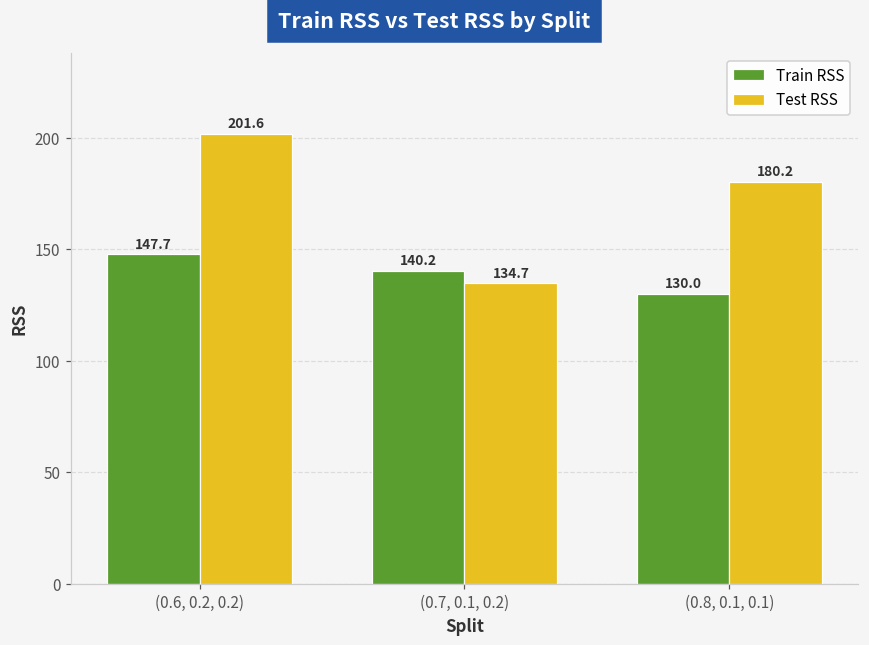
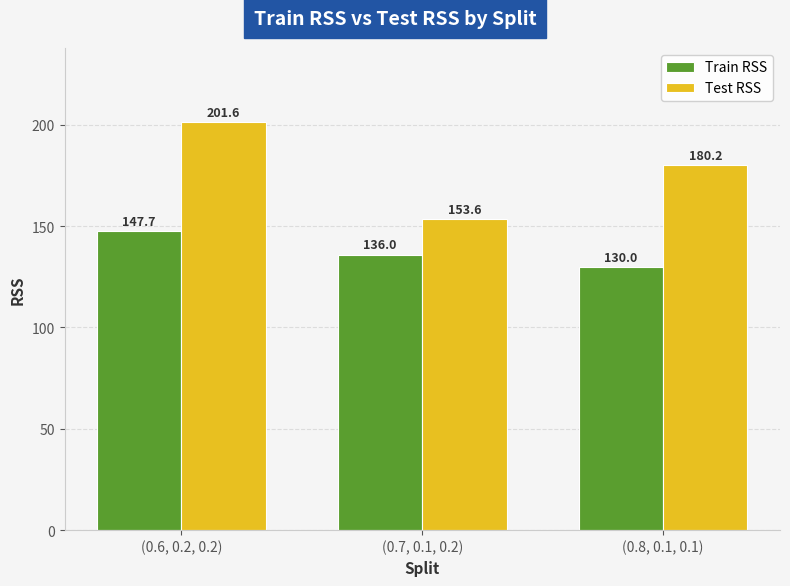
Train RSS, (0.7, 0.1, 0.2): 140.2 -> 136.0
Test RSS, (0.7, 0.1, 0.2): 134.7 -> 153.6
